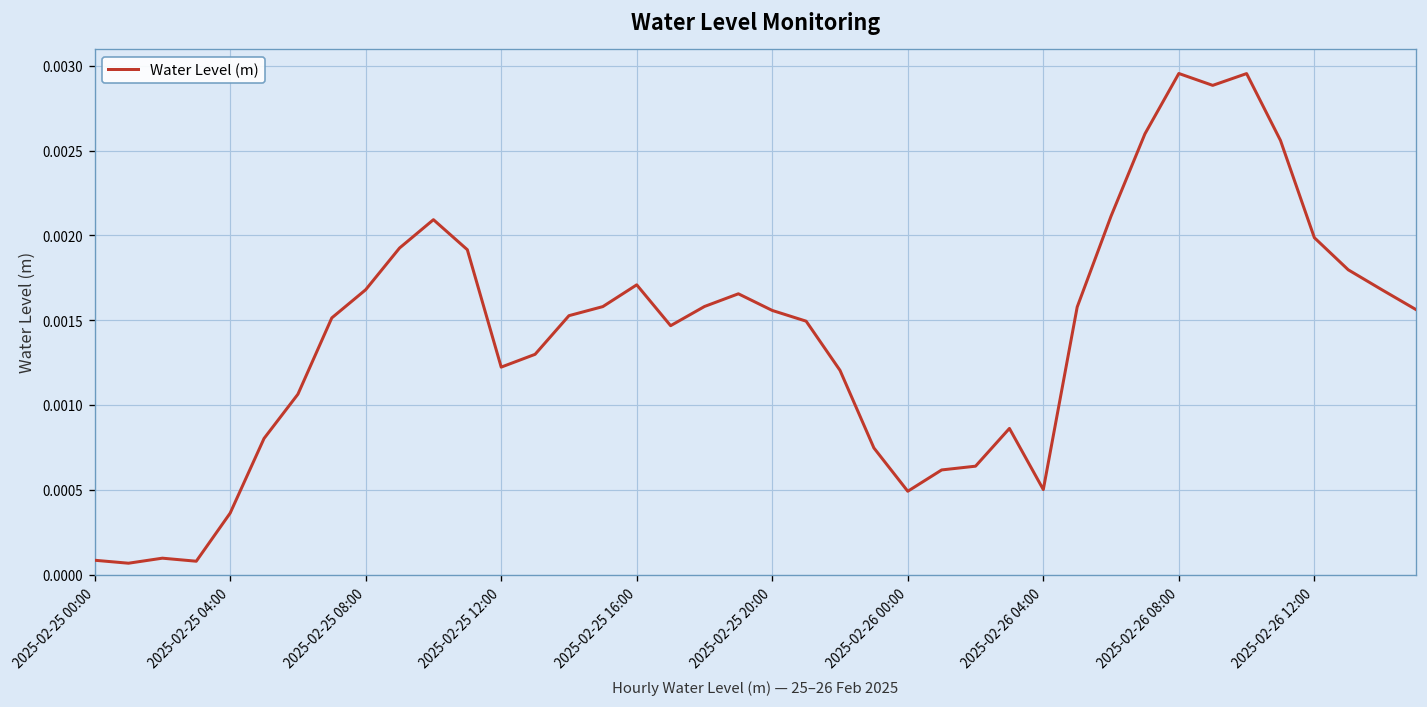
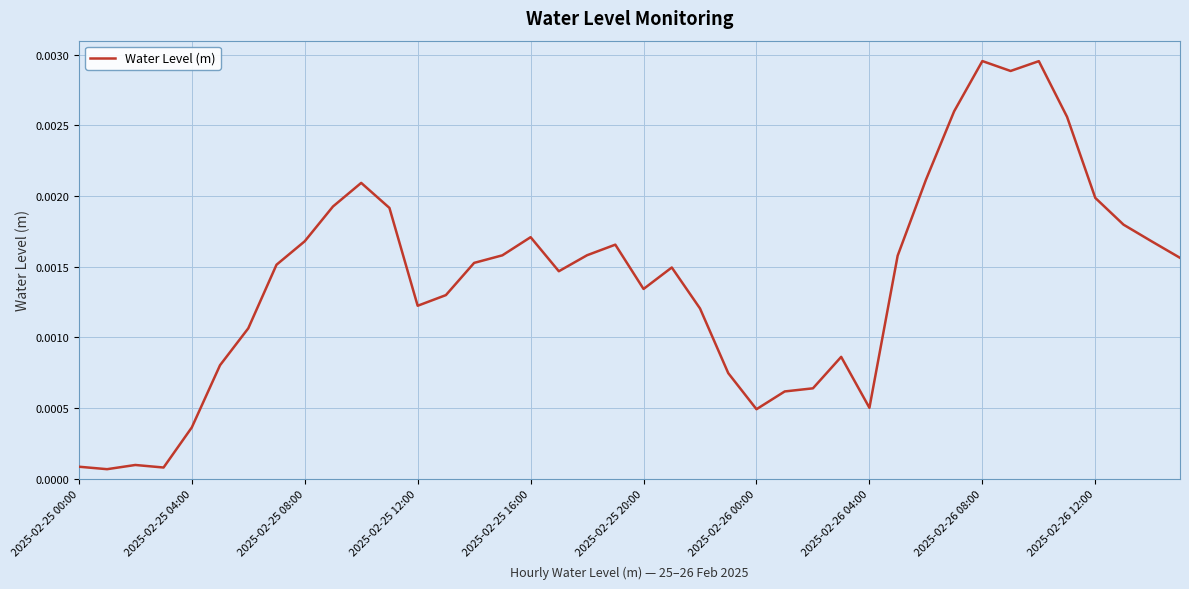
2025-02-25 20:00: 0.00156 -> 0.00134
